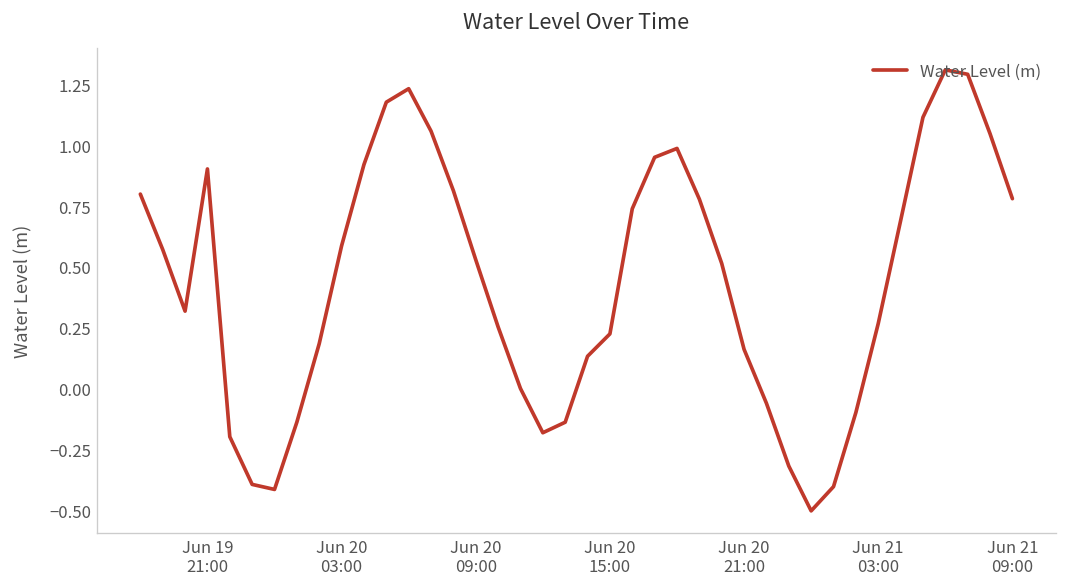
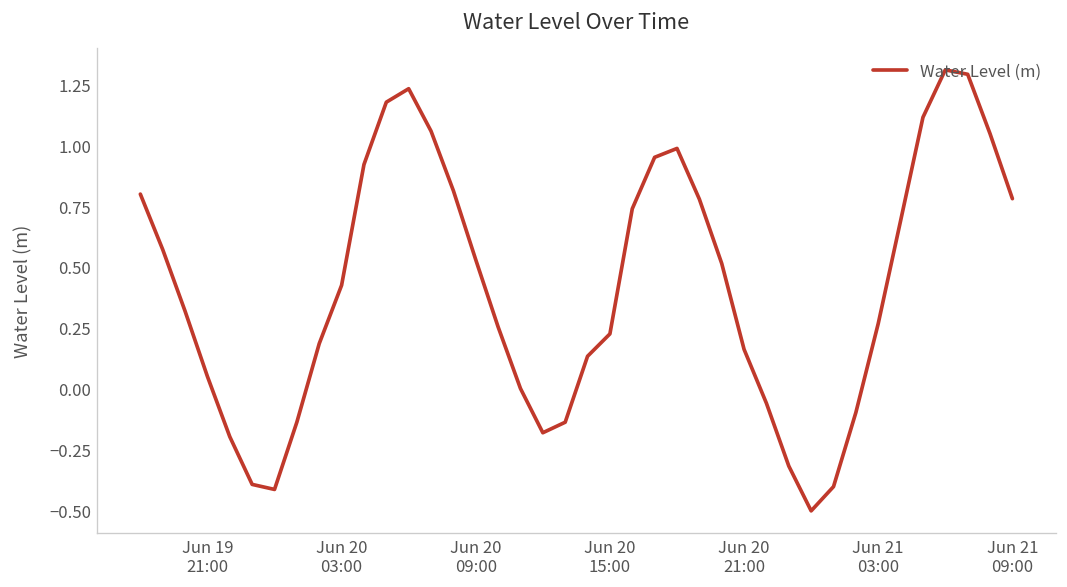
Jun 19 21:00: 0.90 -> 0.05
Jun 20 03:00: 0.59 -> 0.42
